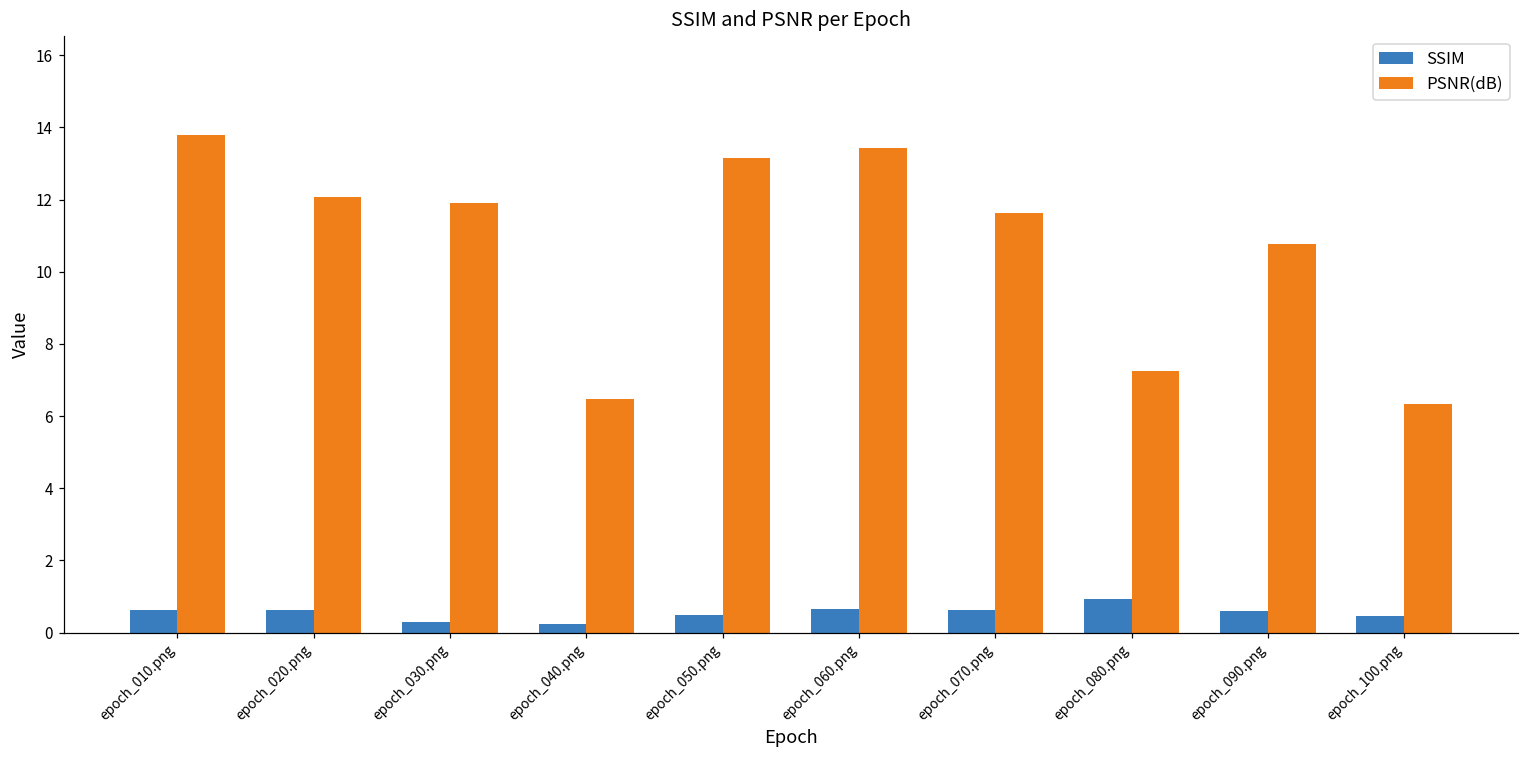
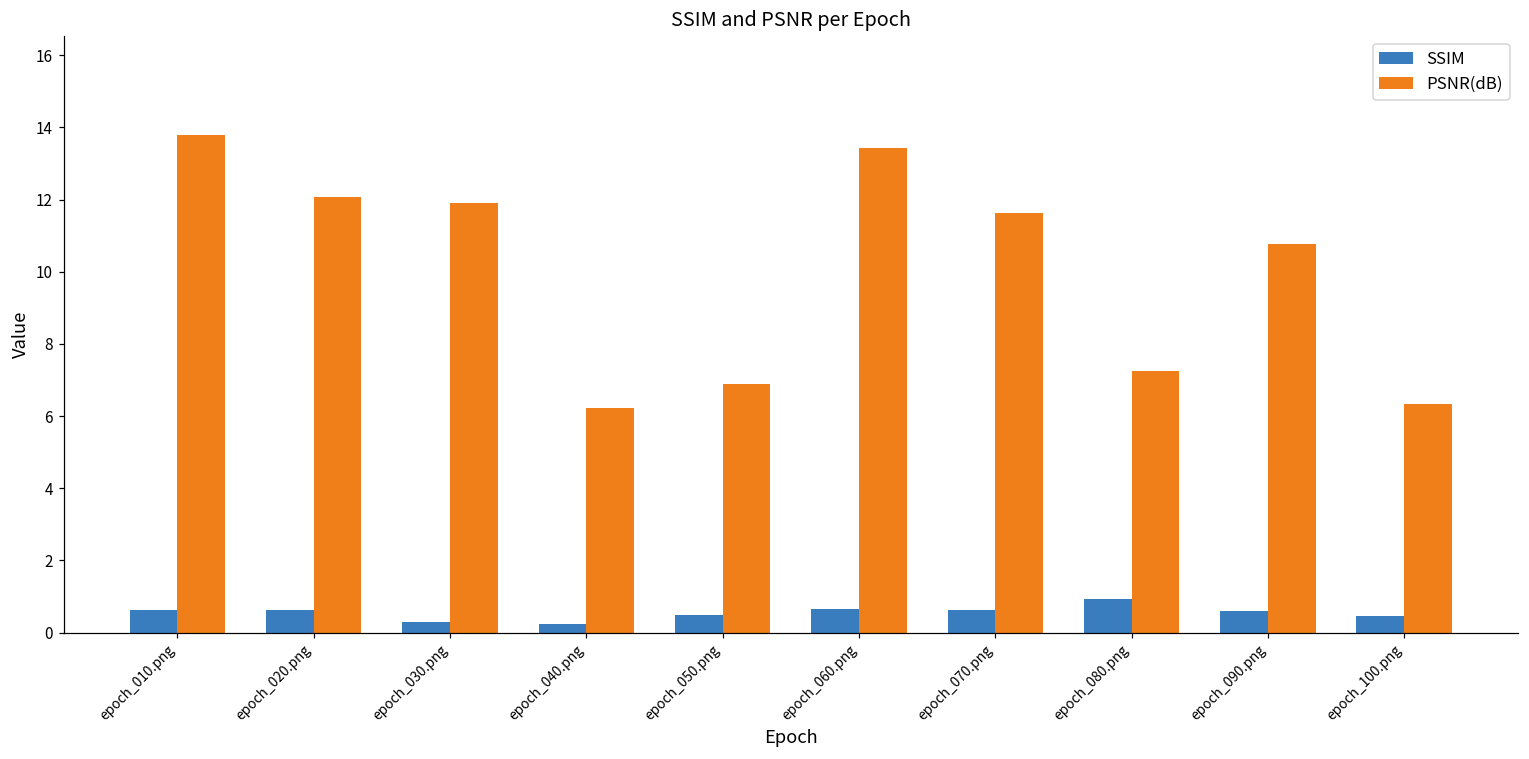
PSNR(dB), epoch_040.png: 6.5 -> 6.2
PSNR(dB), epoch_050.png: 13.2 -> 6.9
